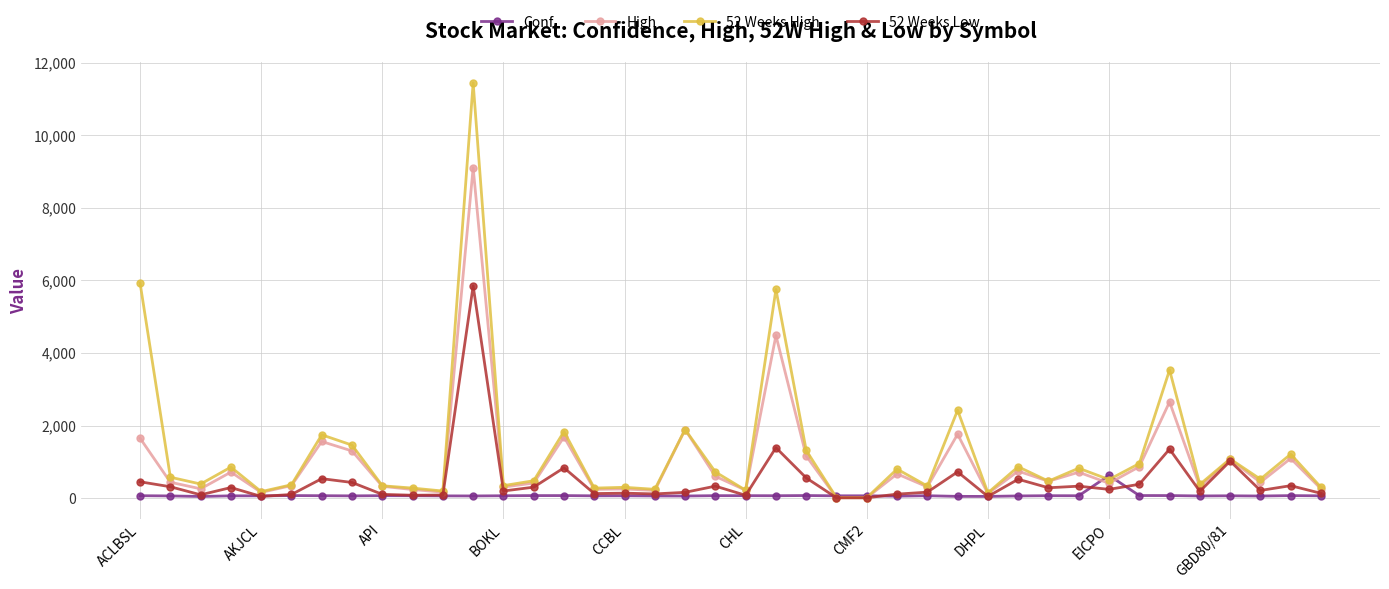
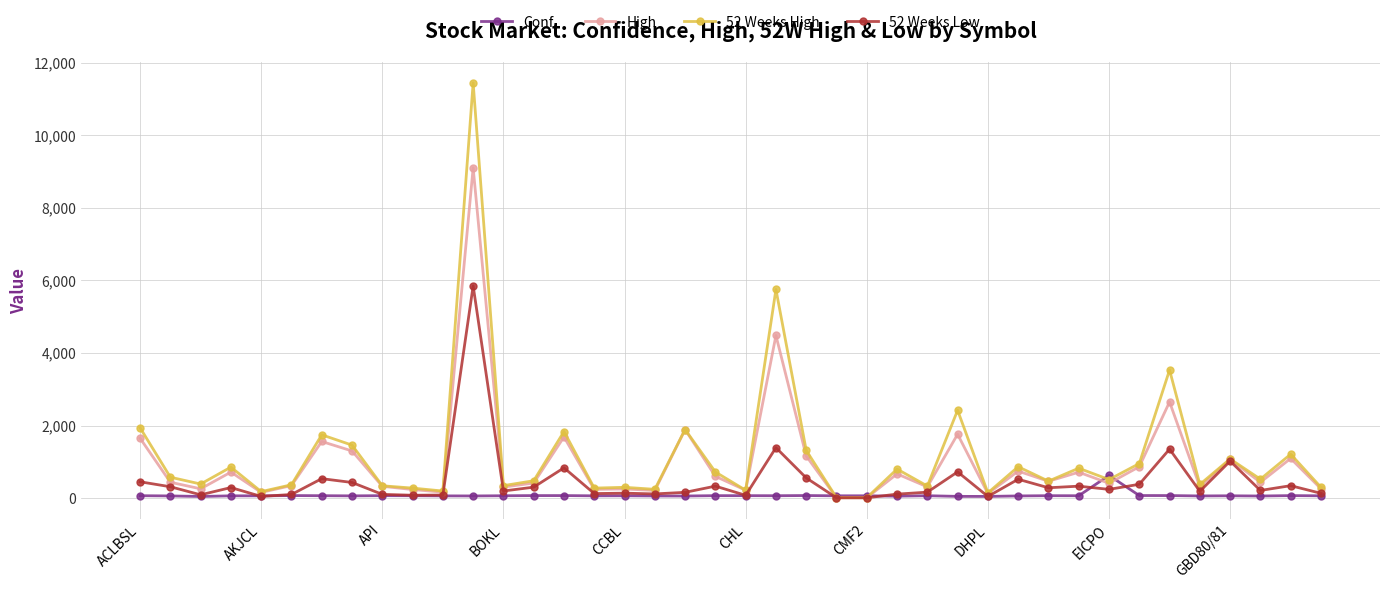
52 Weeks High, ACLBSL: 5,900 -> 1,900
